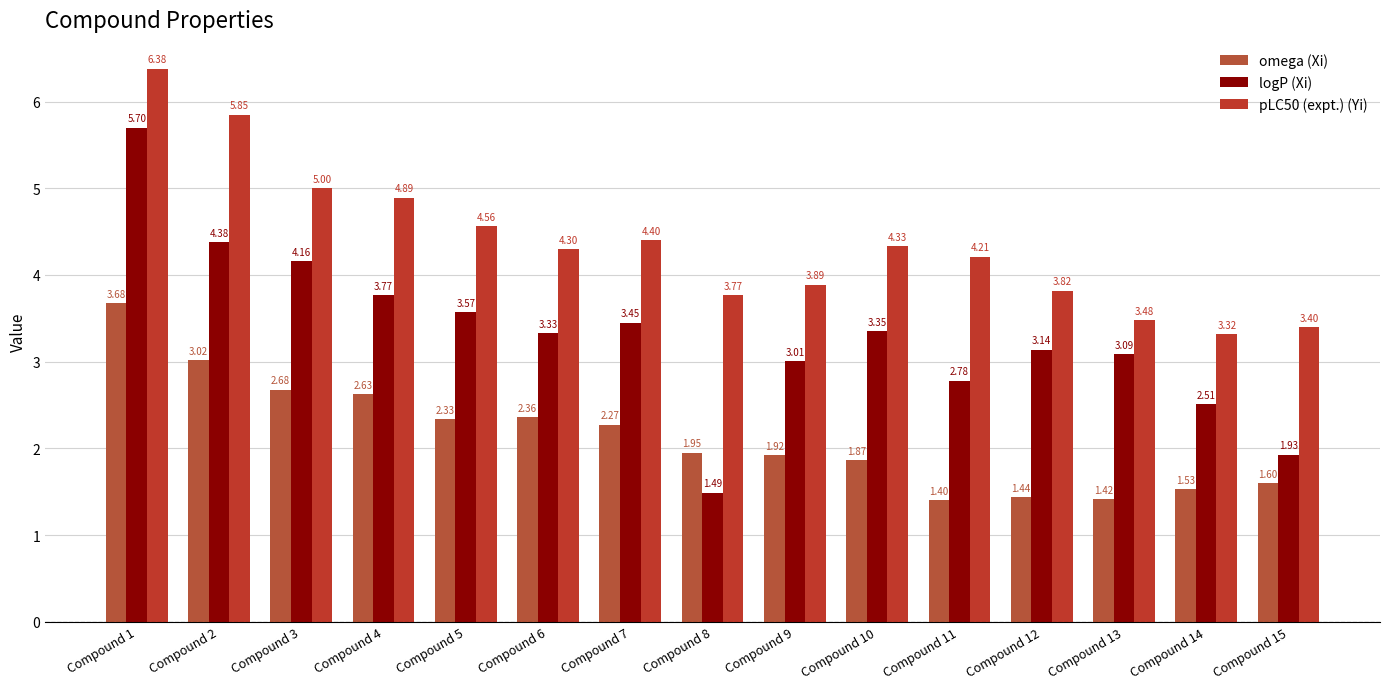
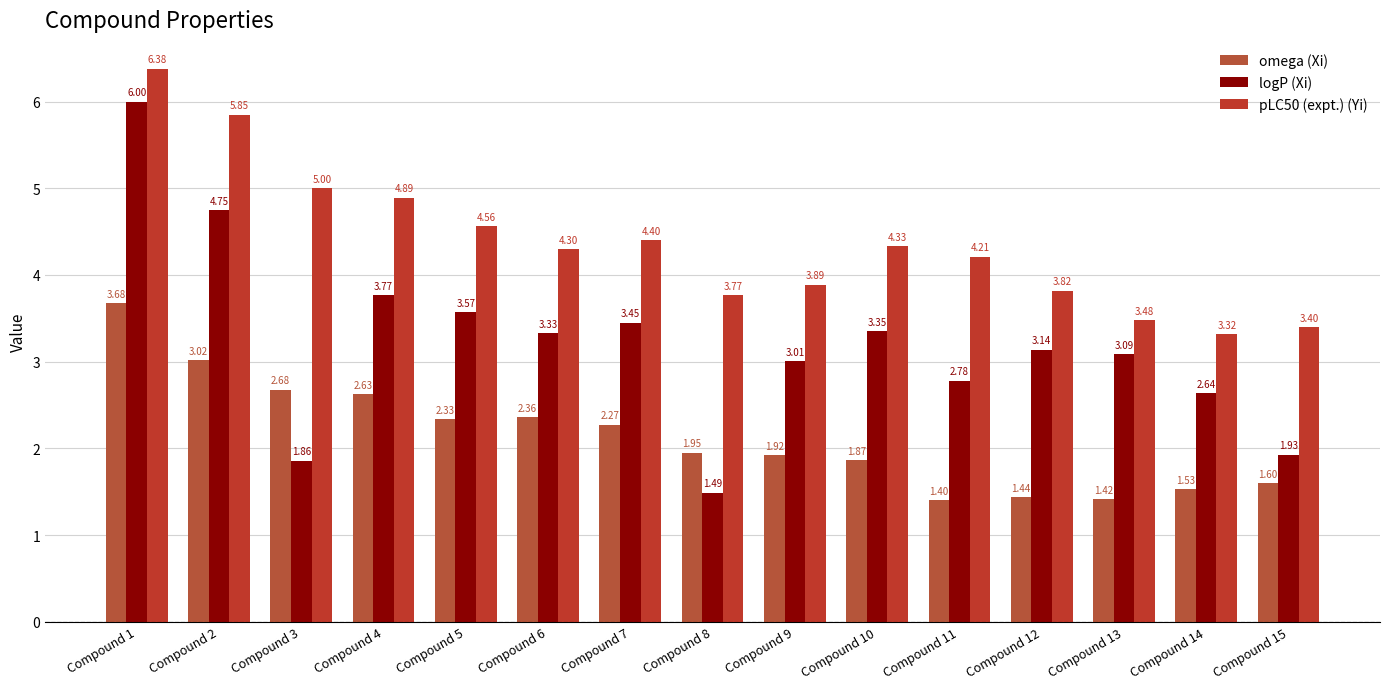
logP (Xi), Compound 1: 5.70 -> 6.00
logP (Xi), Compound 2: 4.38 -> 4.75
logP (Xi), Compound 3: 4.16 -> 1.86
logP (Xi), Compound 14: 2.51 -> 2.64
